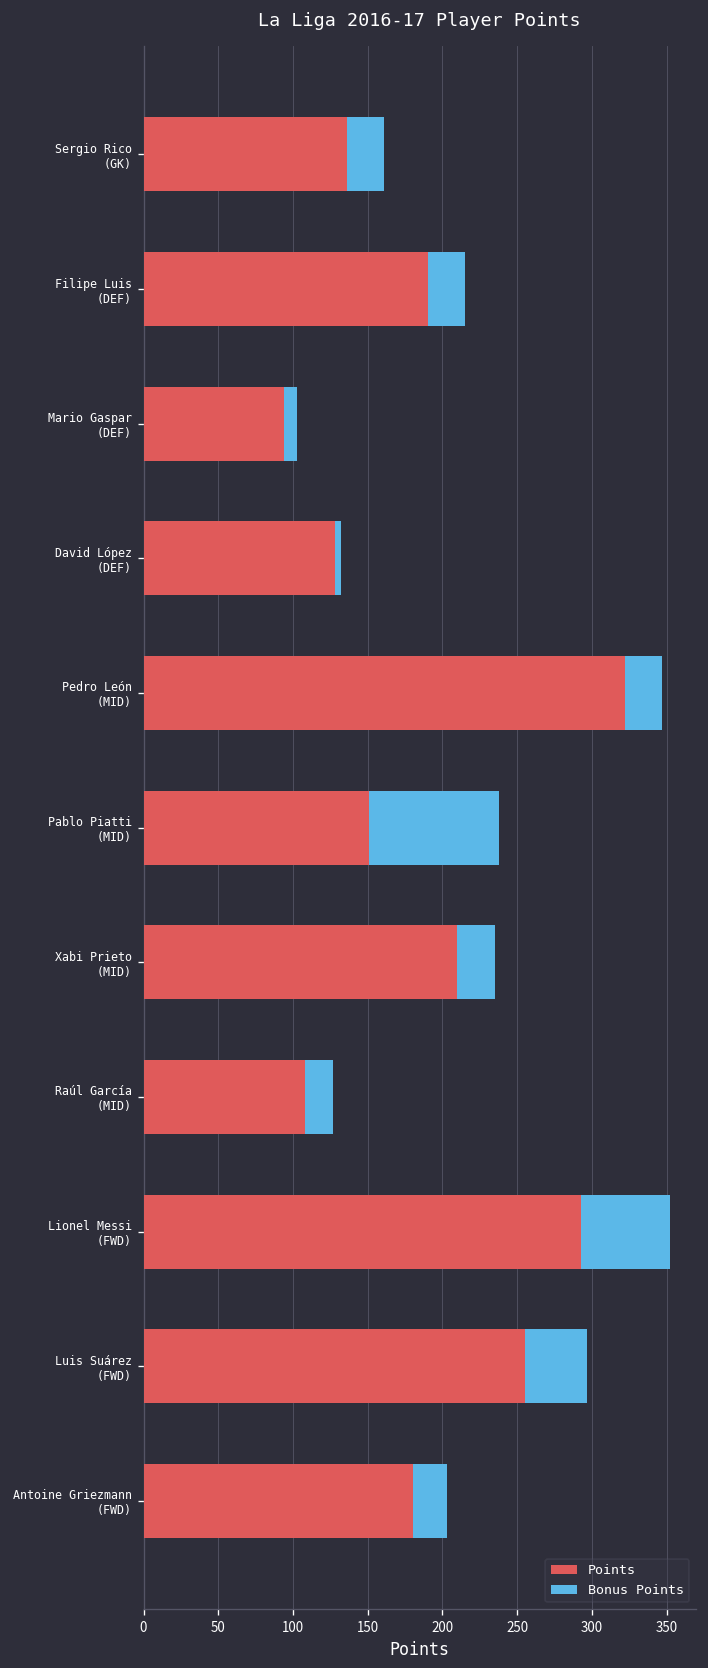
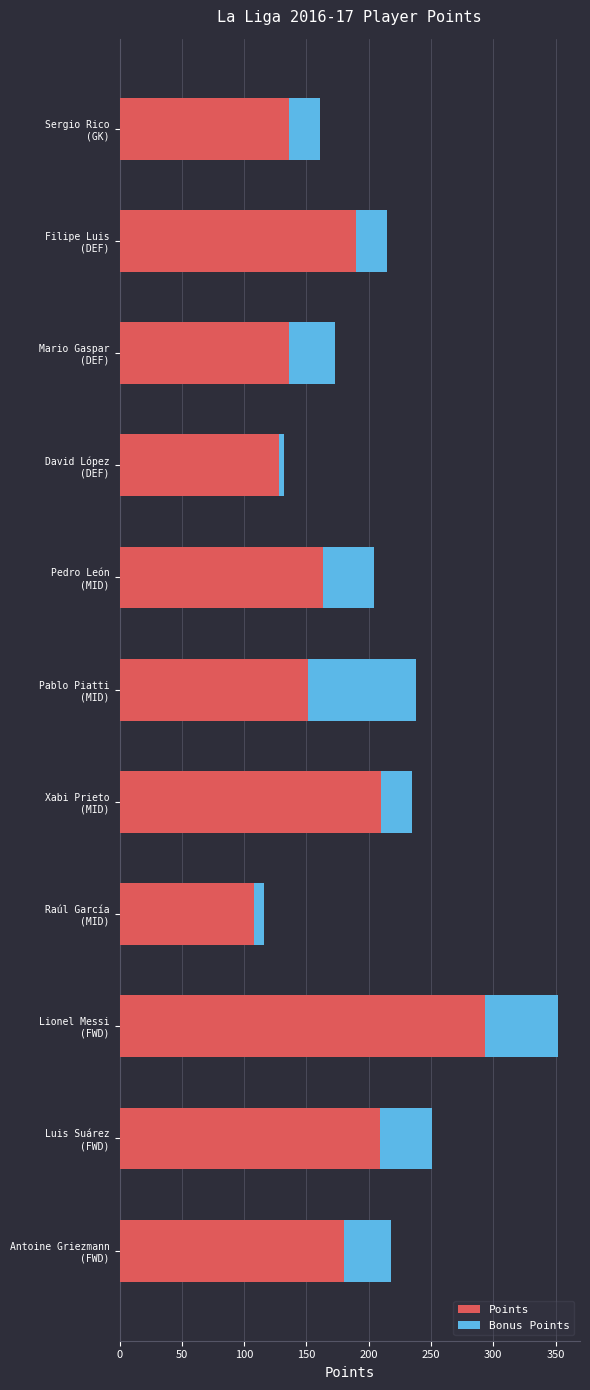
Points, Mario Gaspar (DEF): 94 -> 136
Bonus Points, Mario Gaspar (DEF): 9 -> 37
Points, Pedro León (MID): 322 -> 163
Bonus Points, Pedro León (MID): 25 -> 41
Bonus Points, Raúl García (MID): 19 -> 8
Points, Luis Suárez (FWD): 255 -> 209
Bonus Points, Antoine Griezmann (FWD): 23 -> 38
